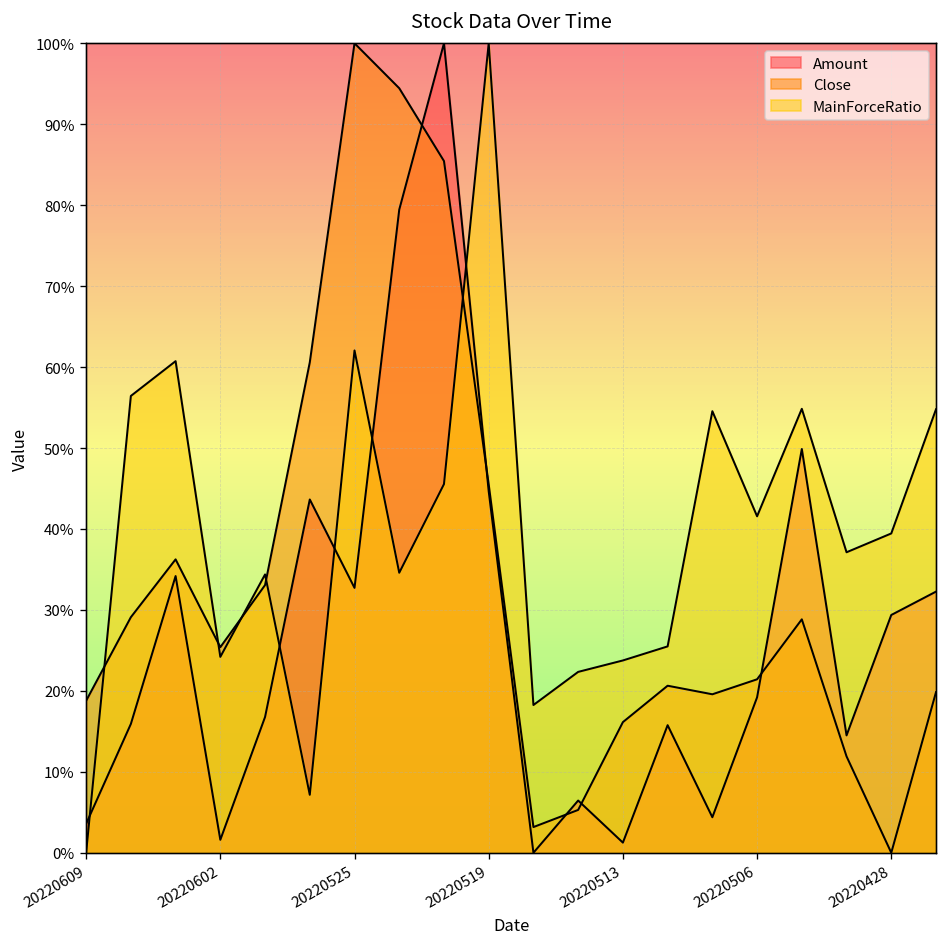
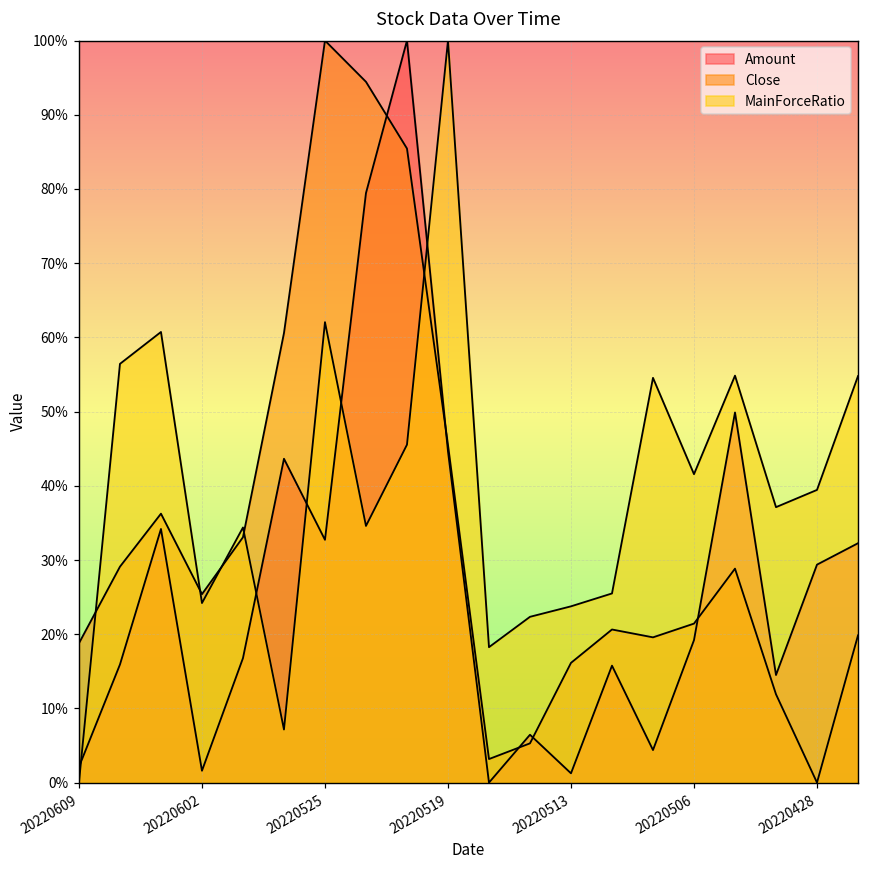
Amount, 20220609: 4% -> 2%
